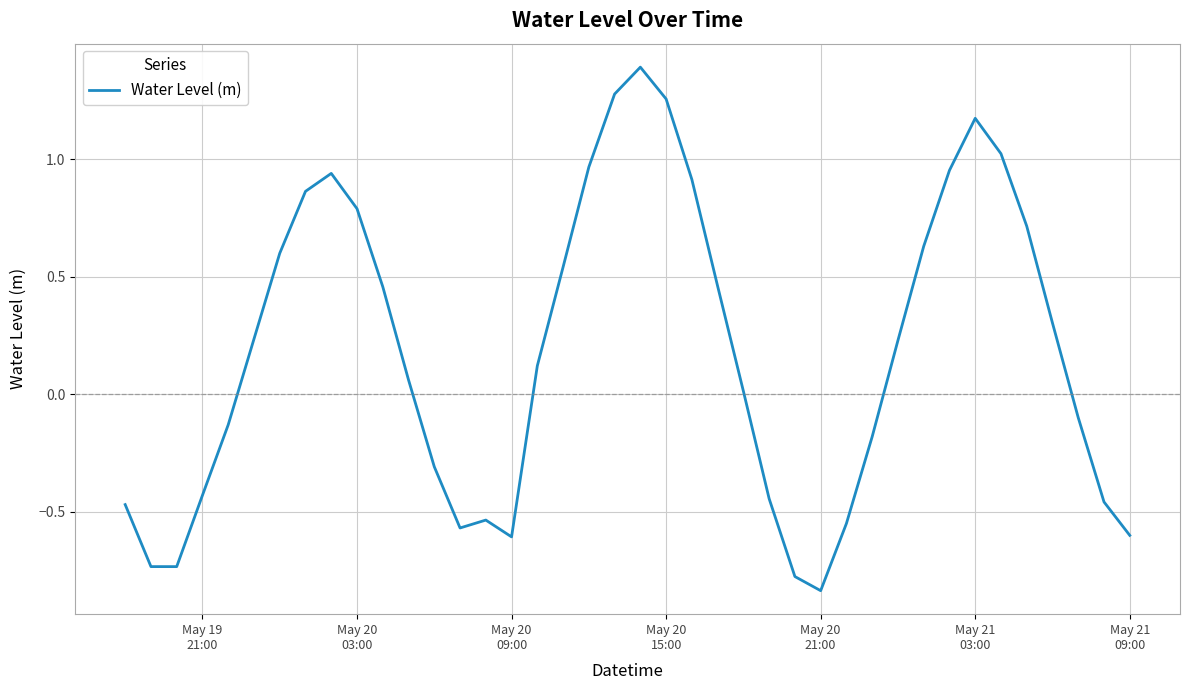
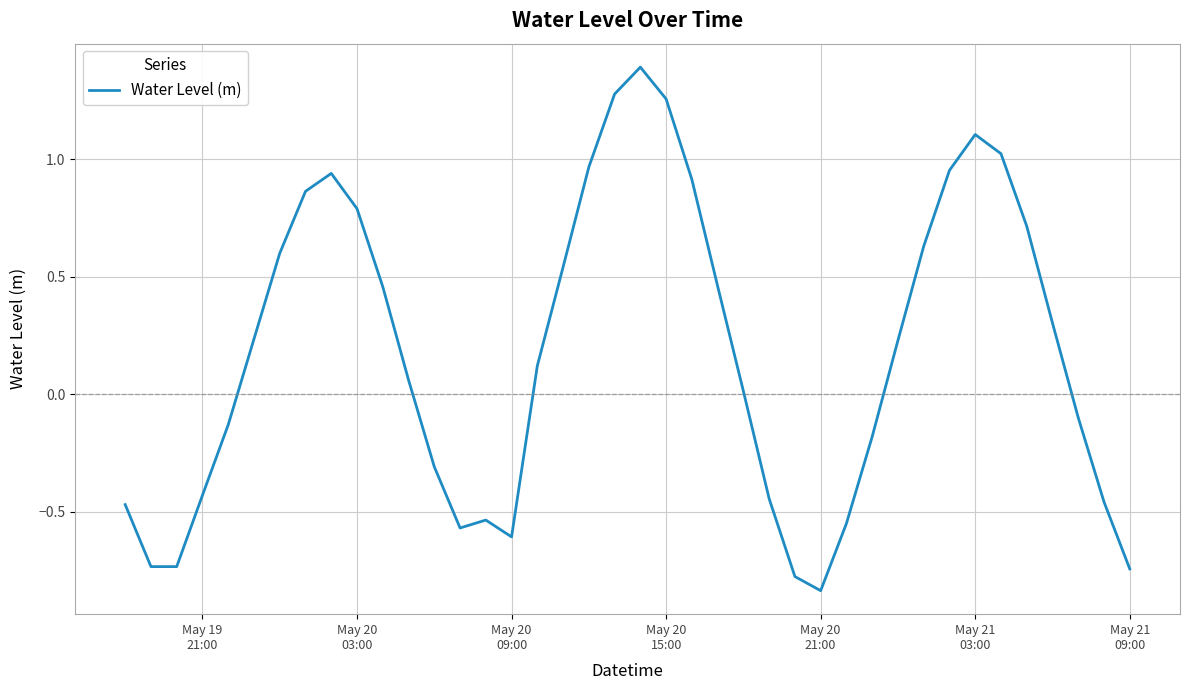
May 21 03:00: 1.17 -> 1.11
May 21 09:00: -0.60 -> -0.74
